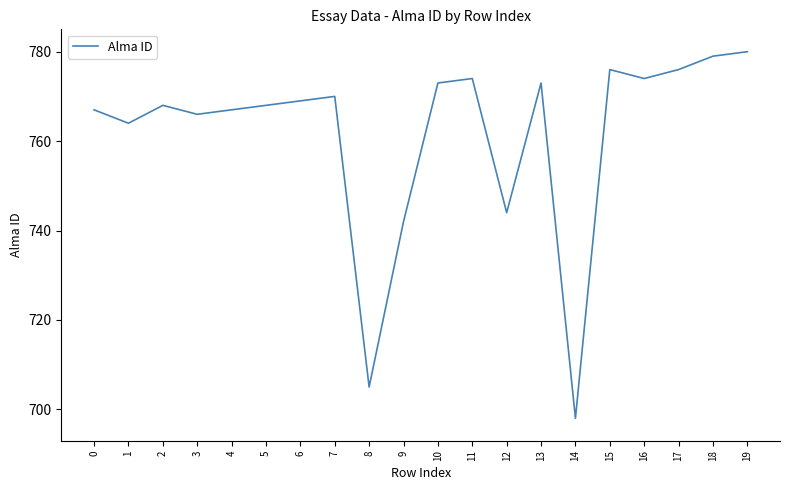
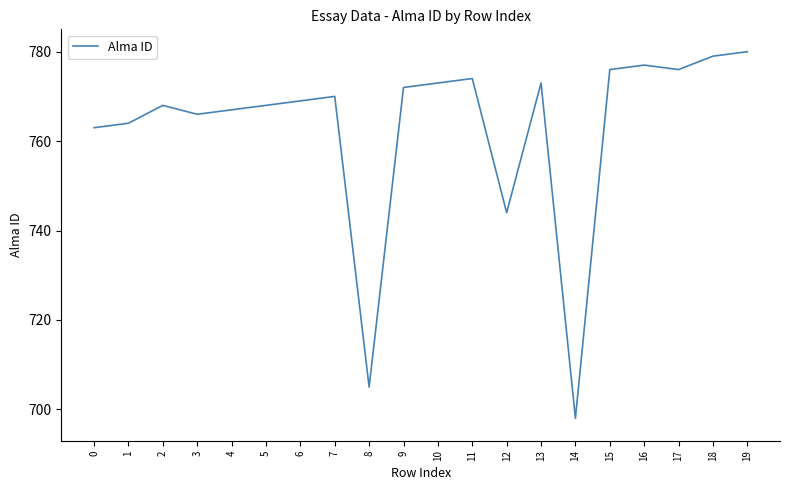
0: 767 -> 763
9: 742 -> 772
16: 774 -> 777
